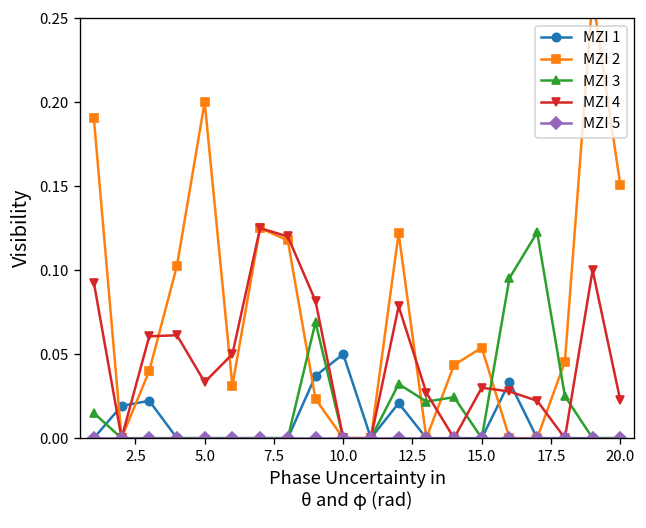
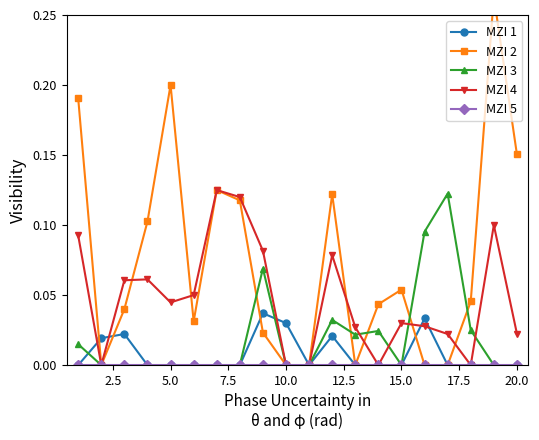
MZI 4, 5.0: 0.033 -> 0.045
MZI 1, 10.0: 0.05 -> 0.03
